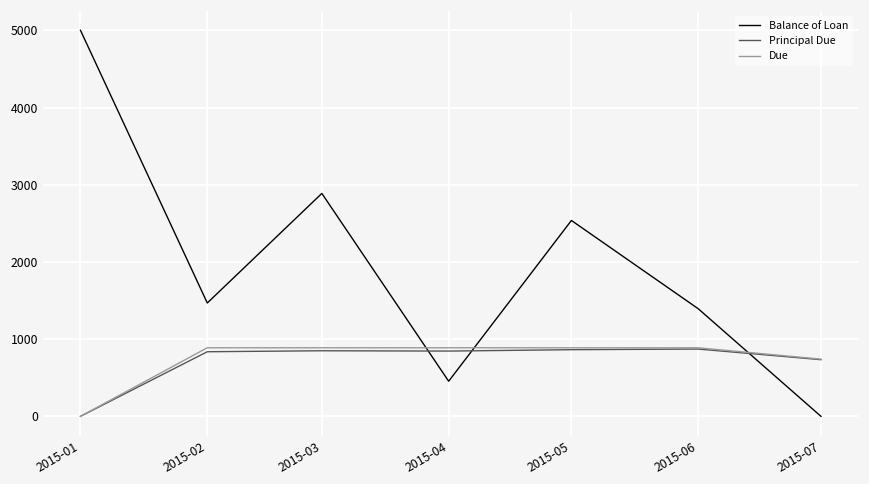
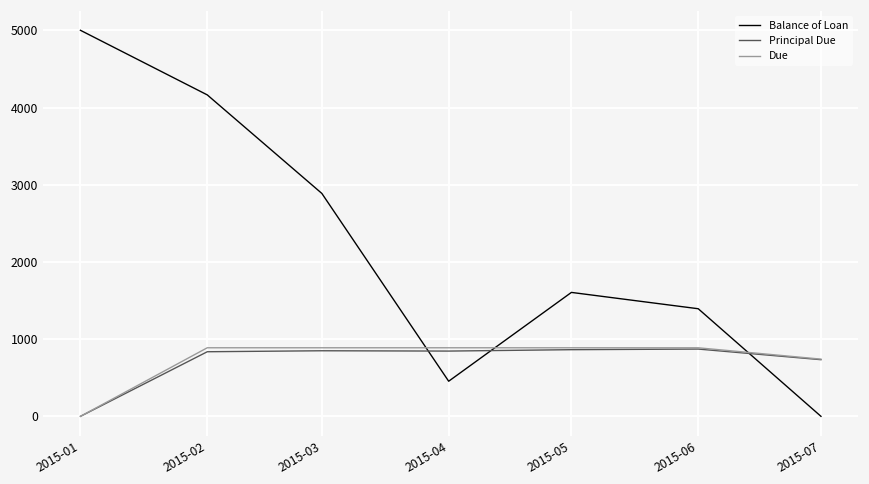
Balance of Loan, 2015-02: 1500 -> 4200
Balance of Loan, 2015-05: 2500 -> 1600
